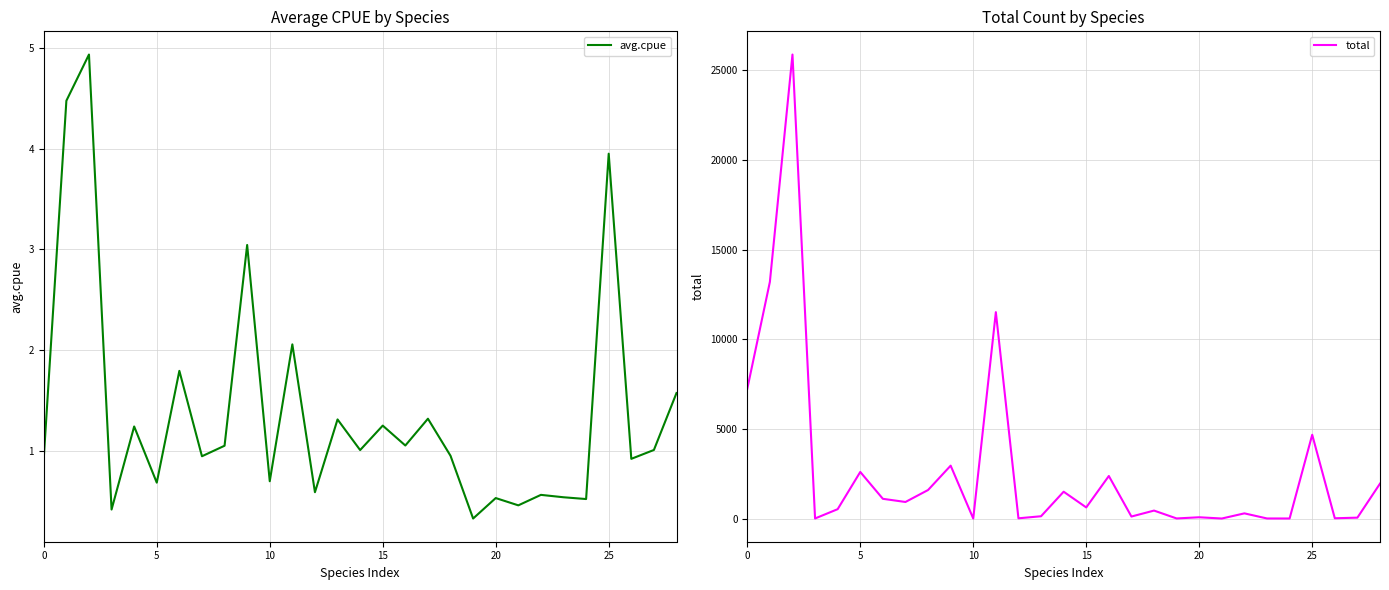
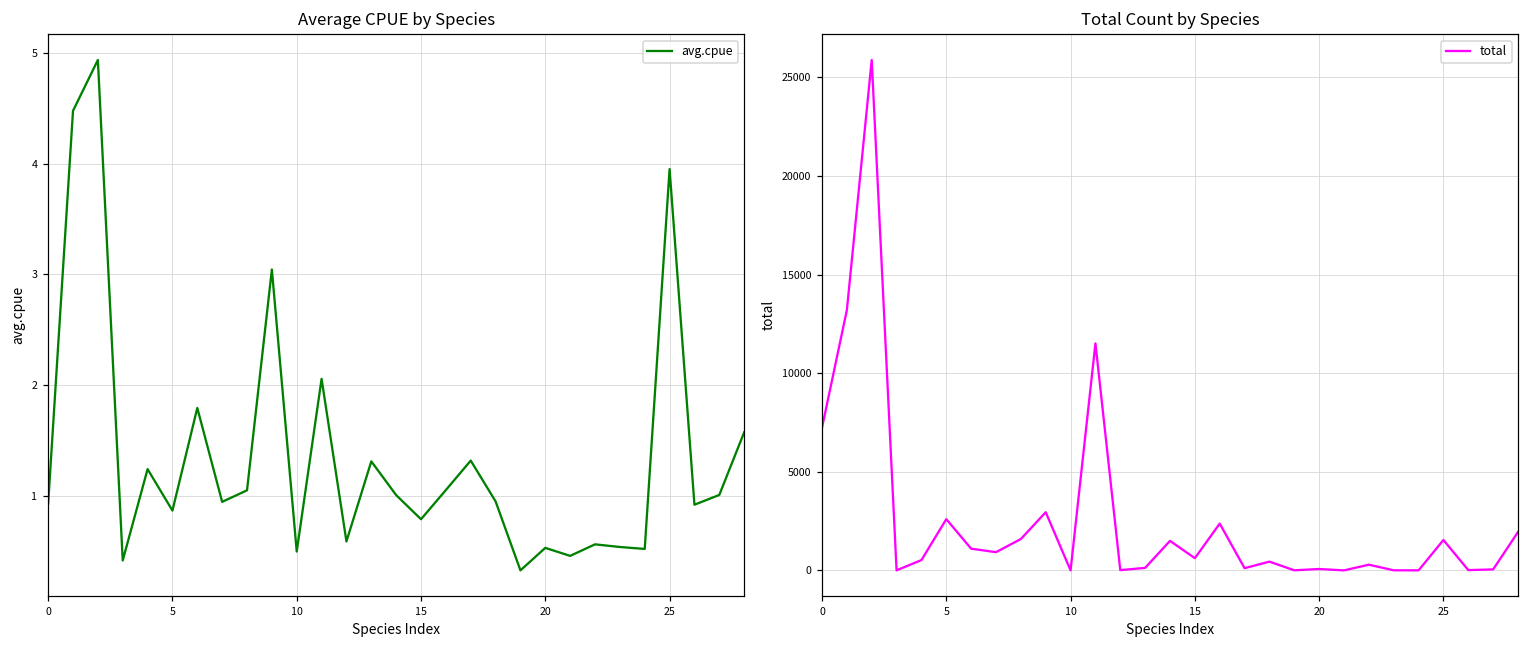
Average CPUE by Species, 5: 0.69 -> 0.87
Average CPUE by Species, 10: 0.7 -> 0.5
Average CPUE by Species, 15: 1.25 -> 0.79
Total Count by Species, 25: 4700 -> 1500
